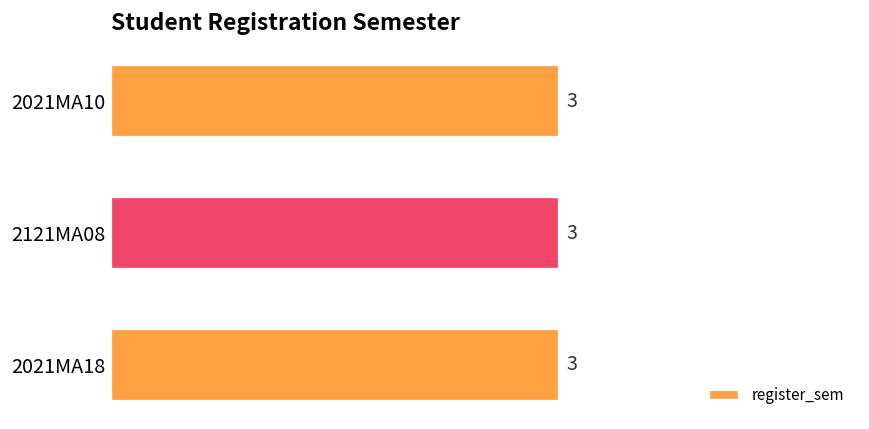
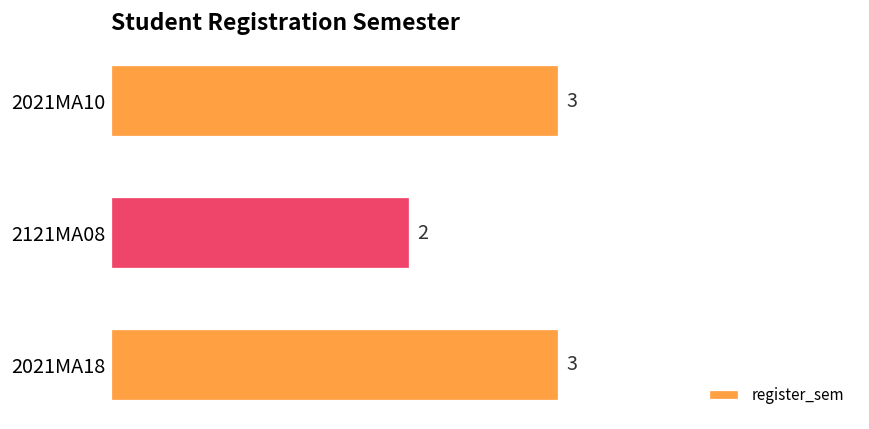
2121MA08: 3 -> 2
